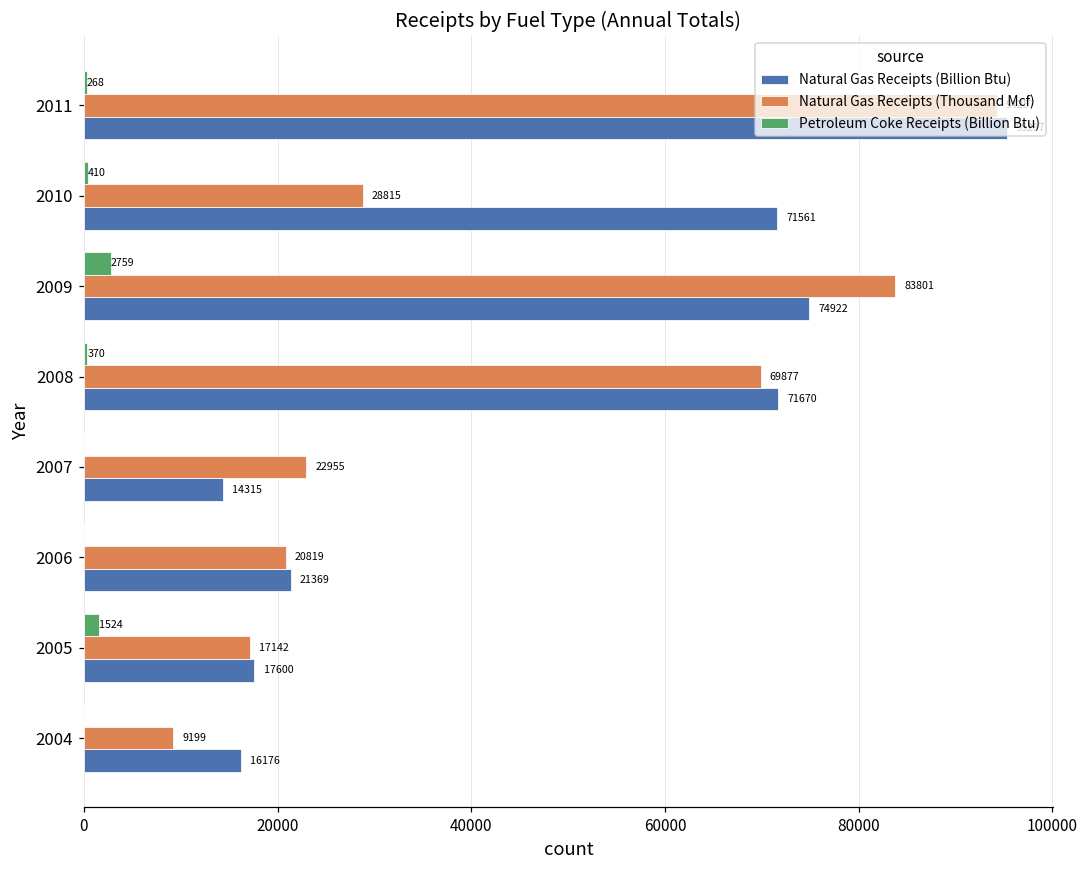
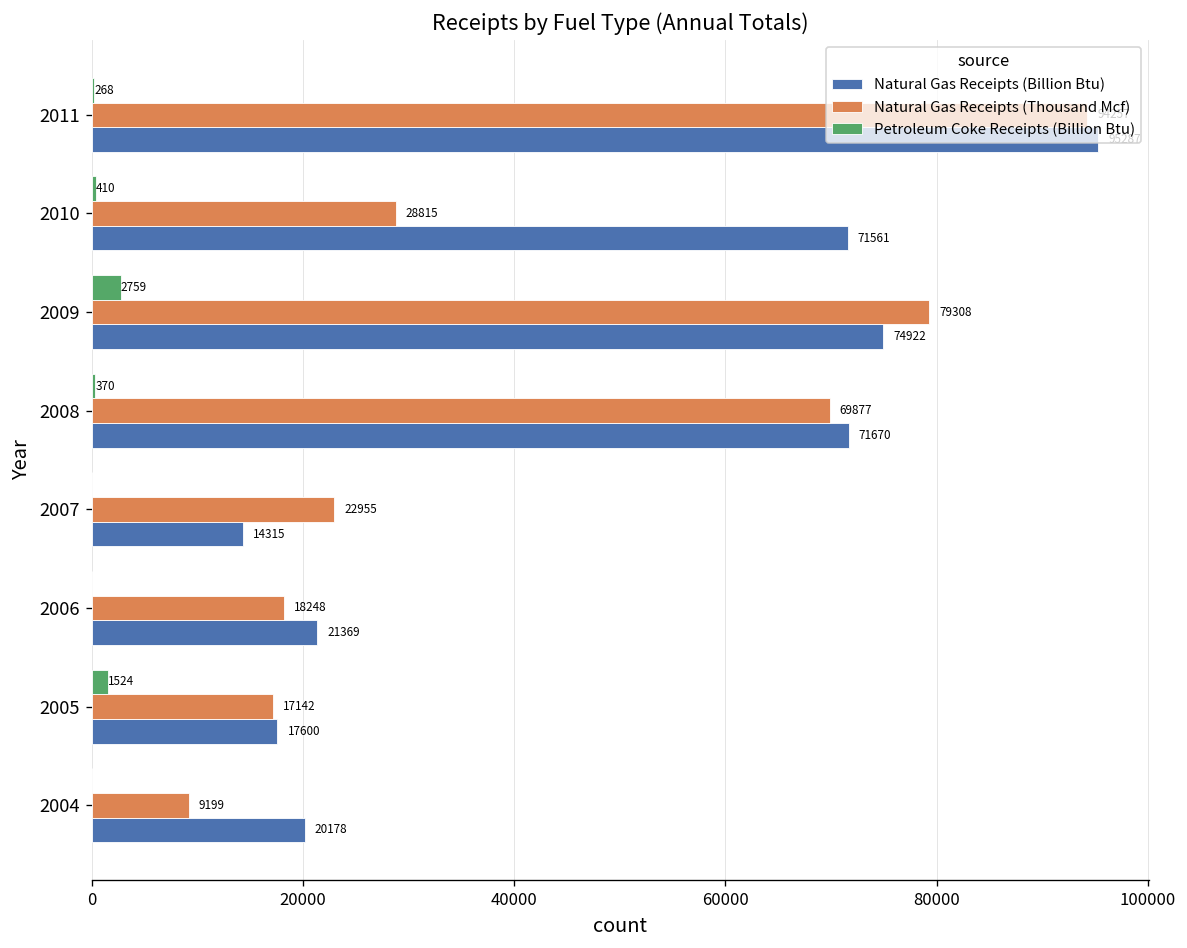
Natural Gas Receipts (Thousand Mcf), 2009: 83801 -> 79308
Natural Gas Receipts (Thousand Mcf), 2006: 20819 -> 18248
Natural Gas Receipts (Billion Btu), 2004: 16176 -> 20178
